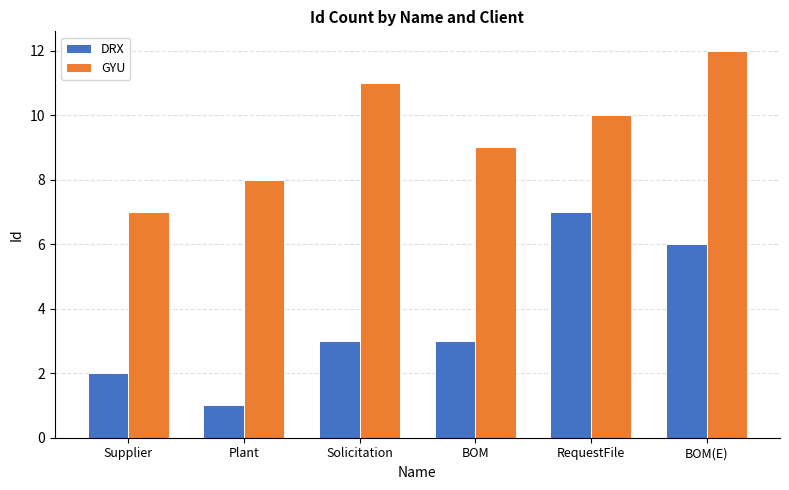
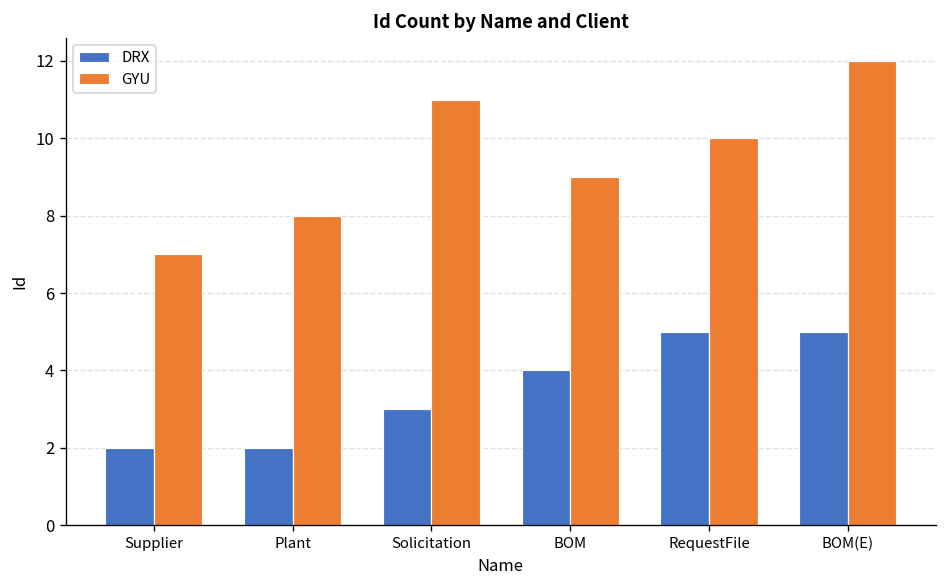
DRX, Plant: 1 -> 2
DRX, BOM: 3 -> 4
DRX, RequestFile: 7 -> 5
DRX, BOM(E): 6 -> 5
